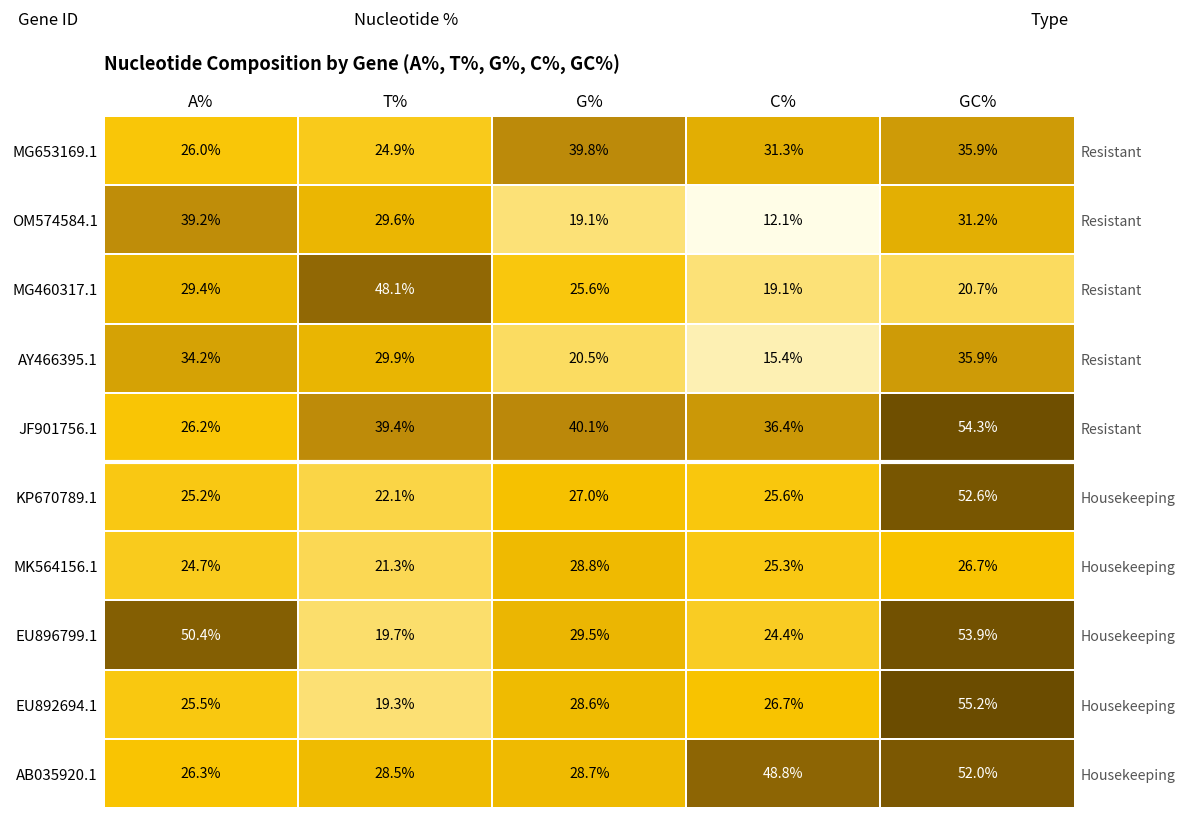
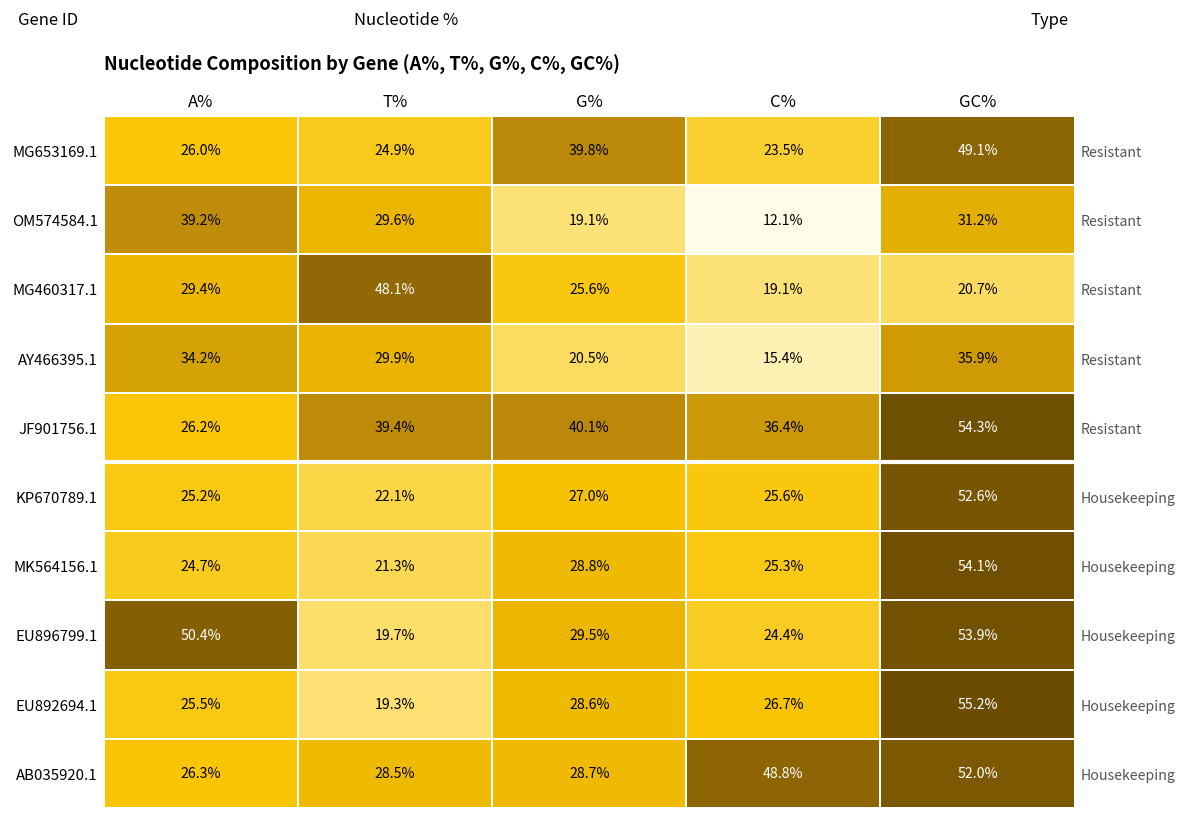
MG653169.1, C%: 31.3% -> 23.5%
MG653169.1, GC%: 35.9% -> 49.1%
MK564156.1, GC%: 26.7% -> 54.1%
